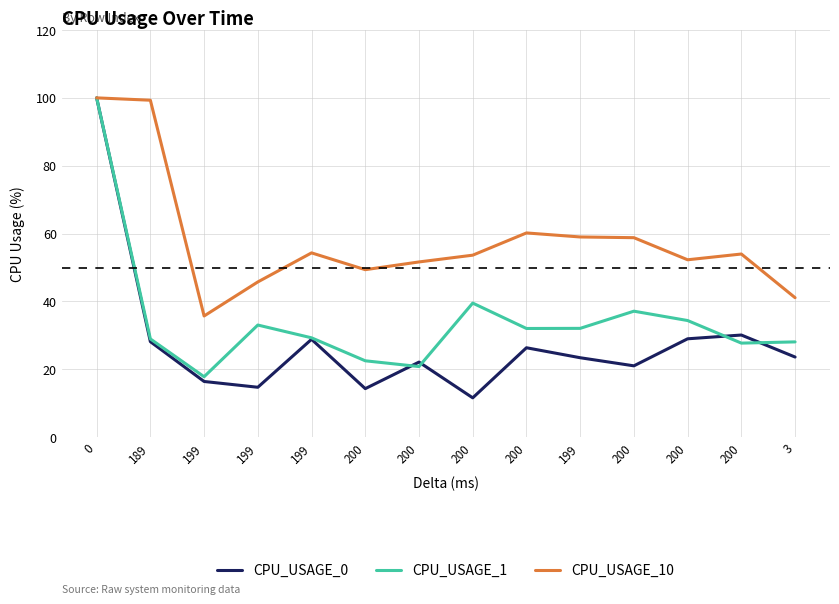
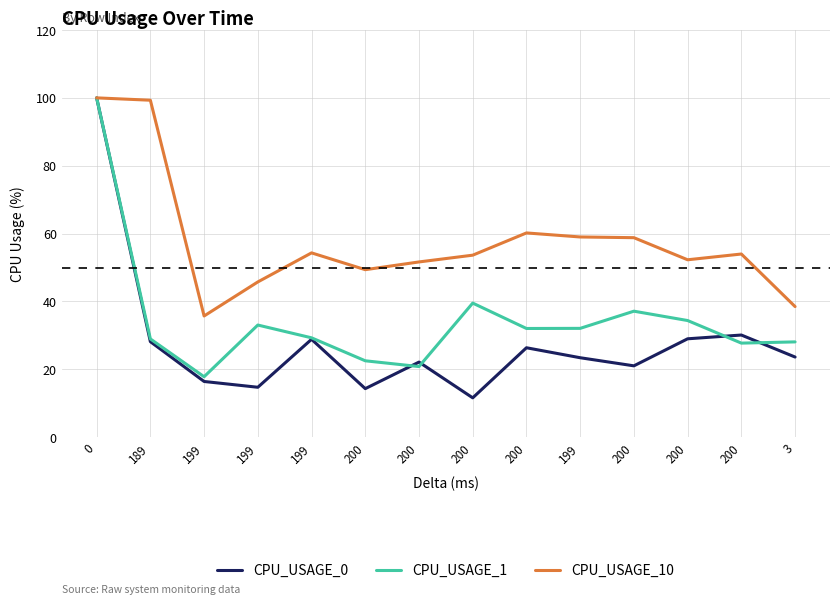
CPU_USAGE_10, 3: 41 -> 39
